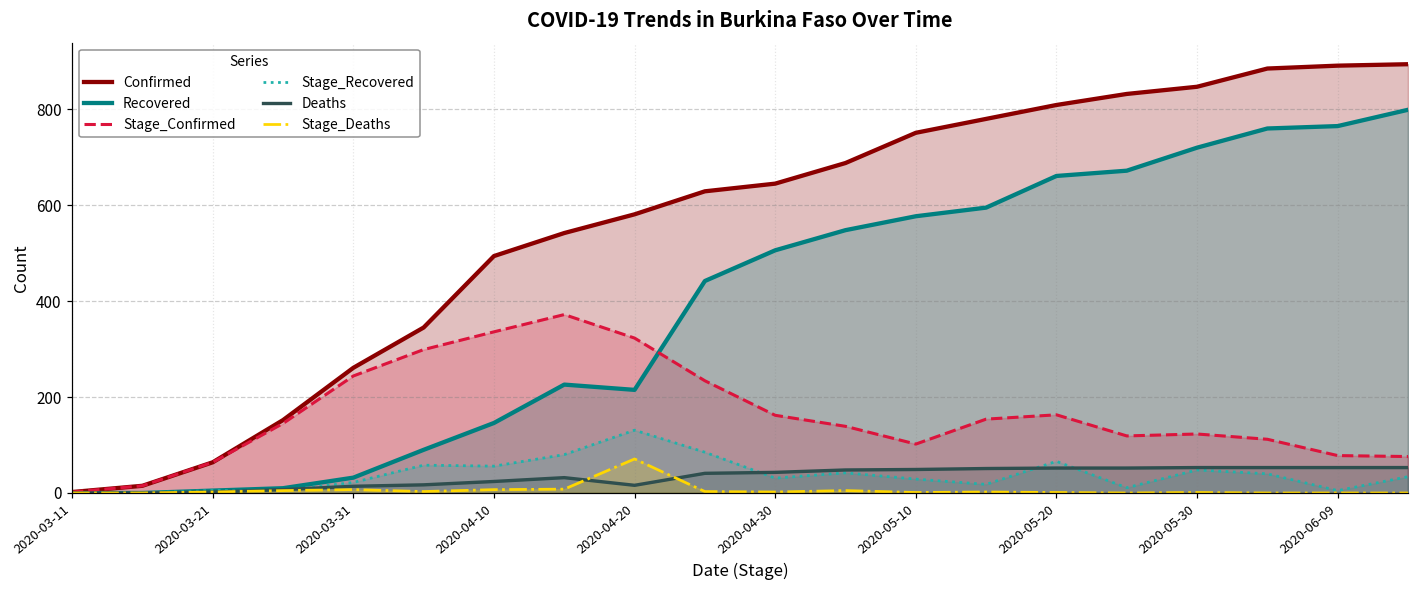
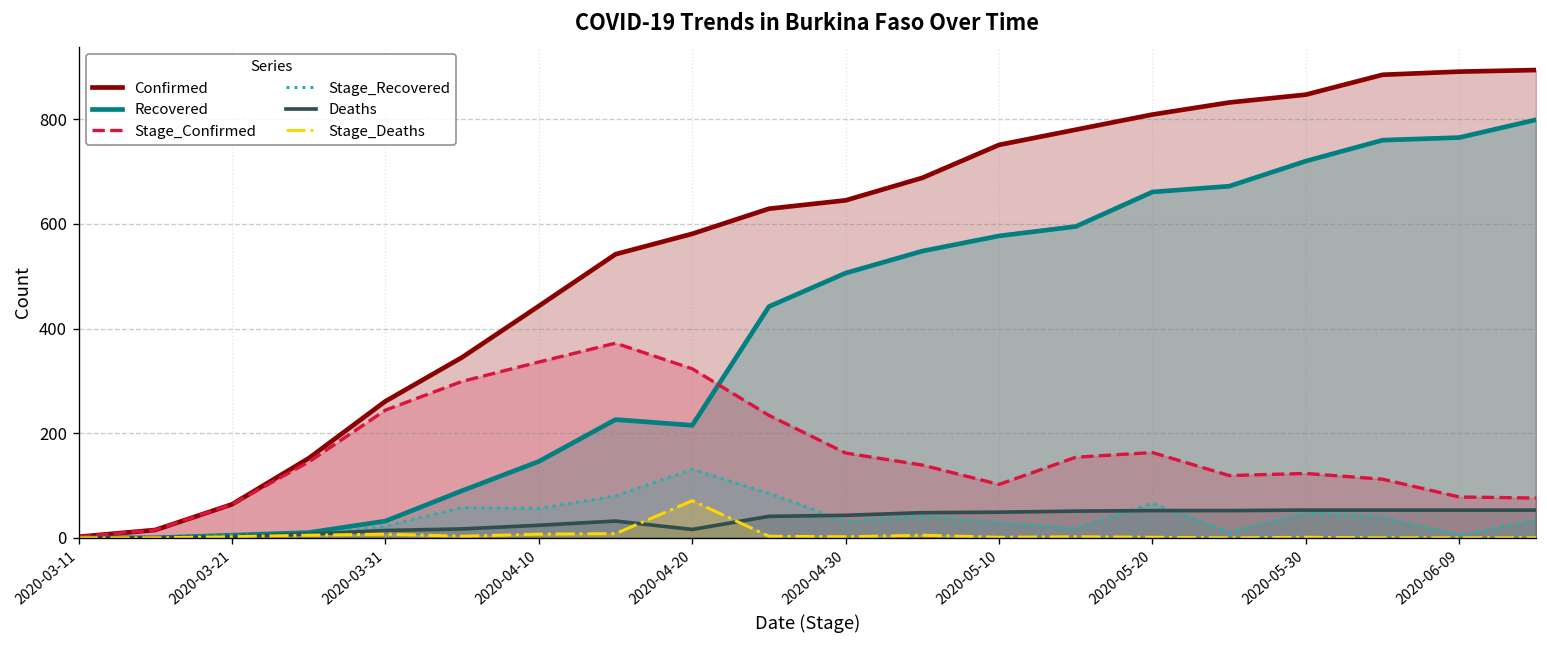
Confirmed, 2020-04-10: 490 -> 440
